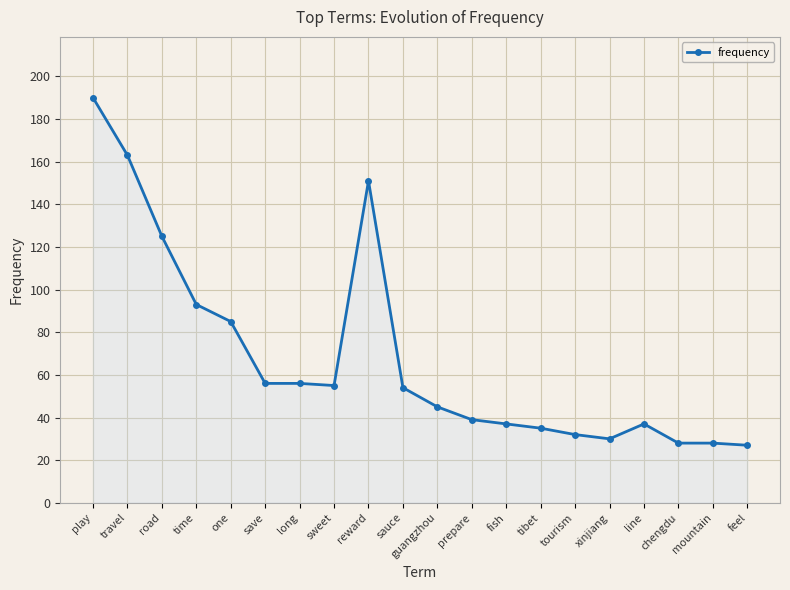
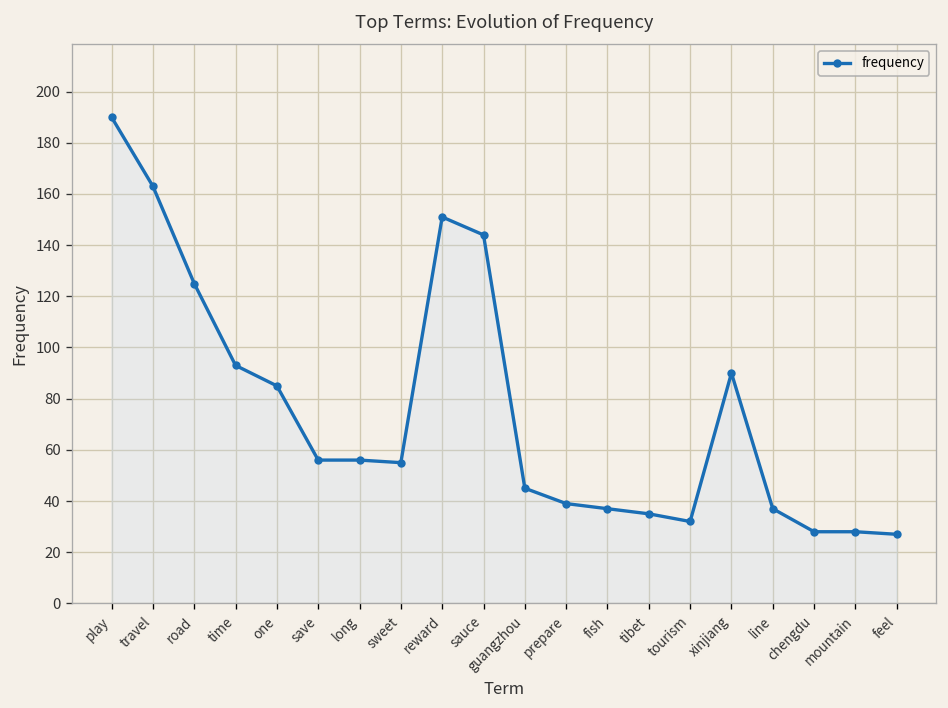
sauce: 54 -> 144
xinjiang: 30 -> 90
